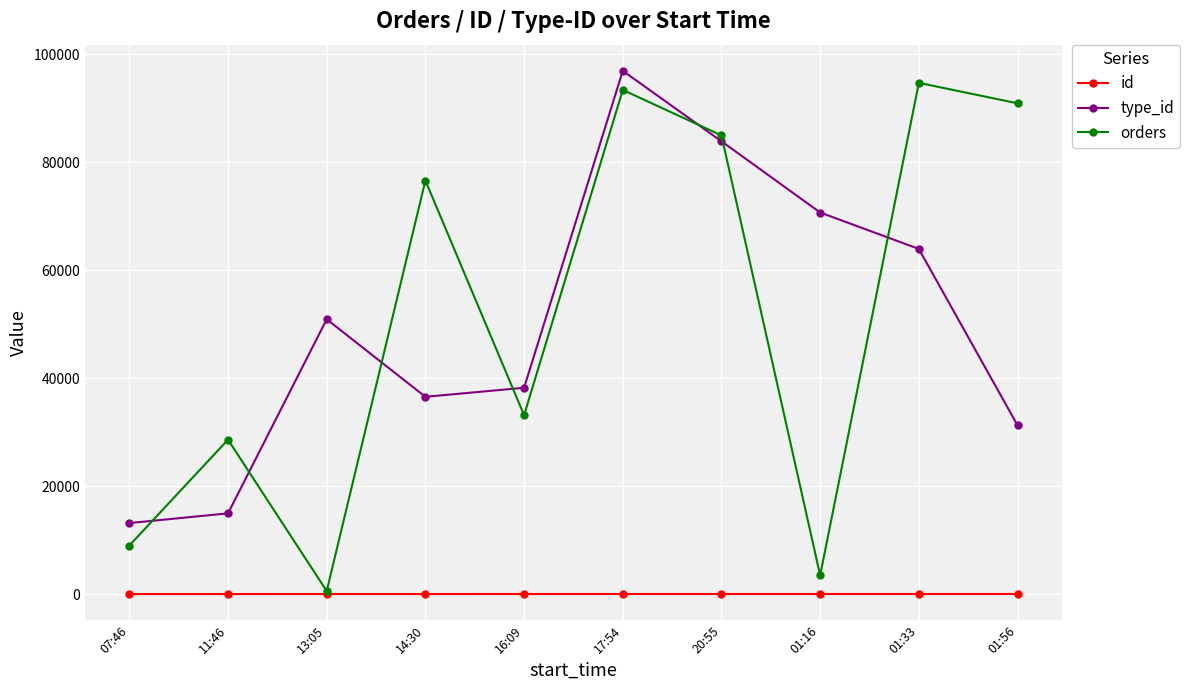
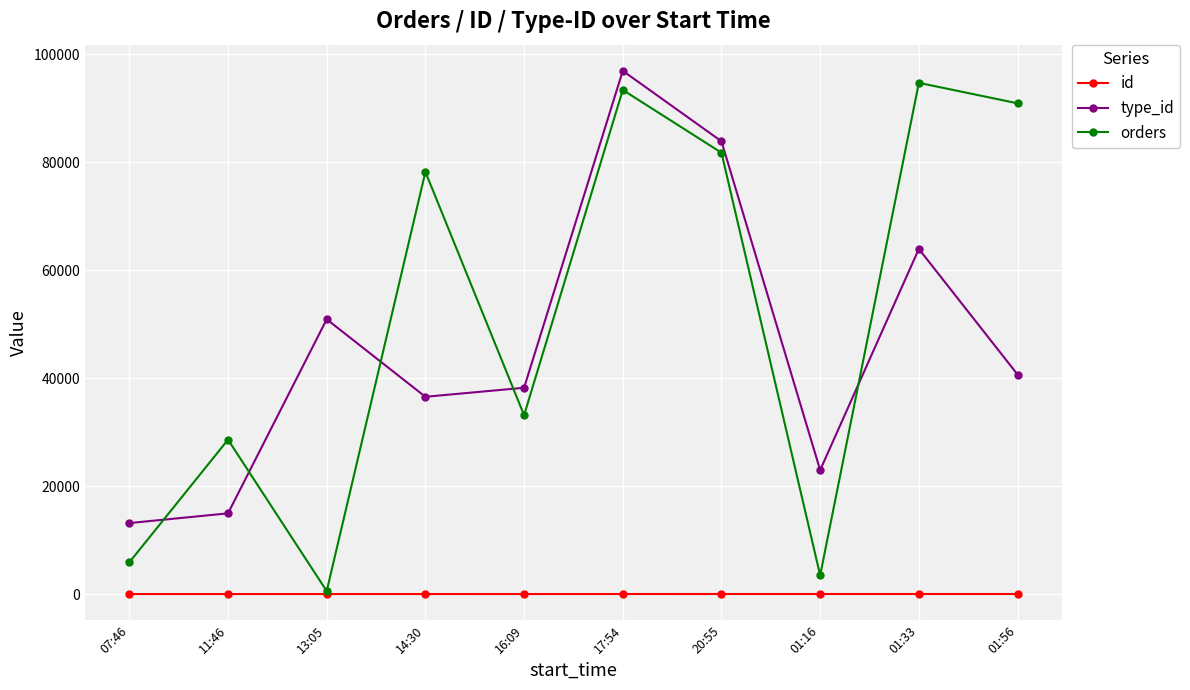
orders, 07:46: 9000 -> 6000
orders, 14:30: 77000 -> 78000
orders, 20:55: 85000 -> 82000
type_id, 01:16: 71000 -> 23000
type_id, 01:56: 31000 -> 41000
